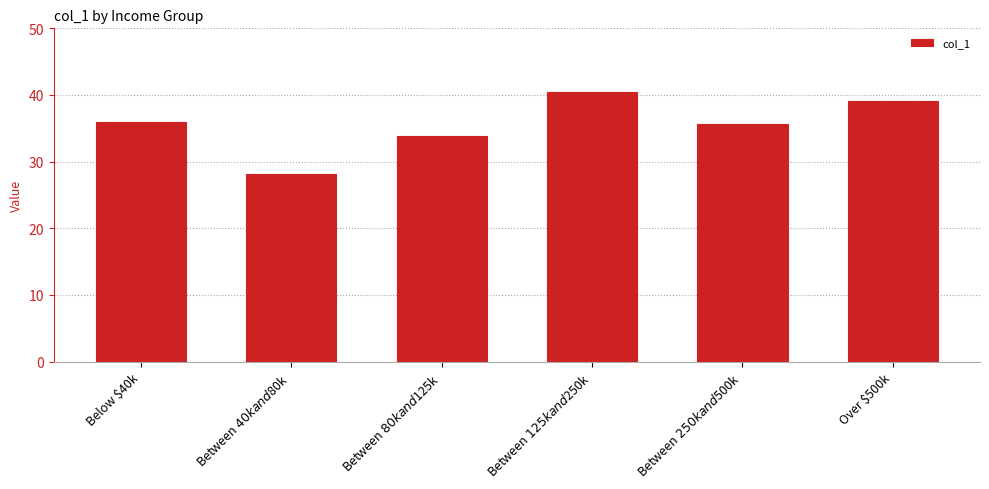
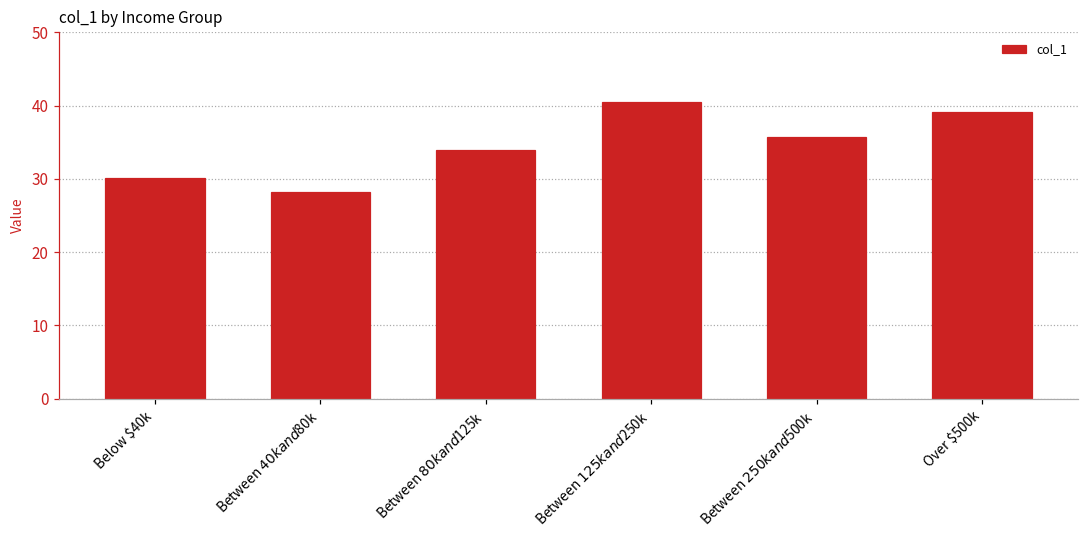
Below $40k: 36 -> 30
